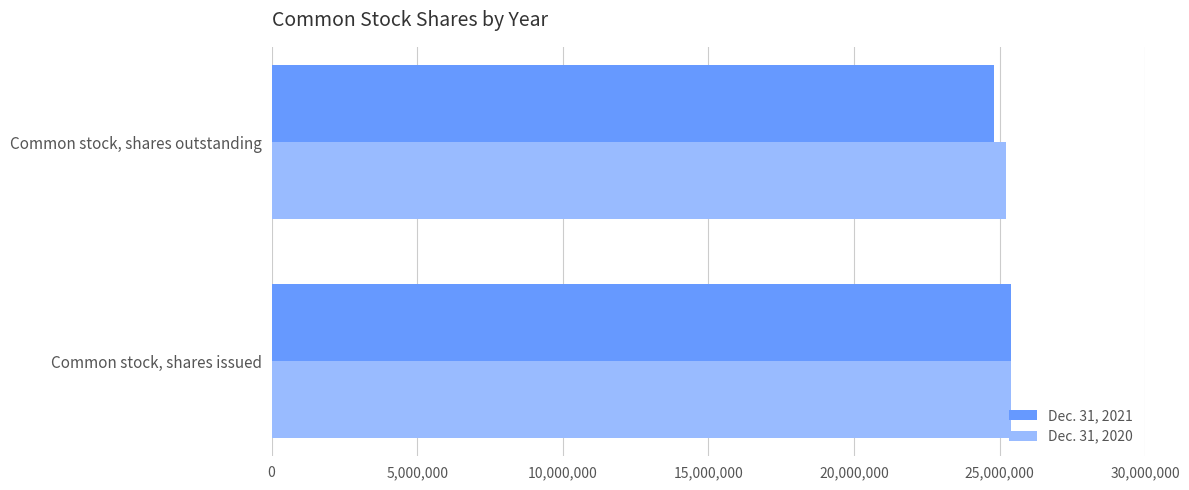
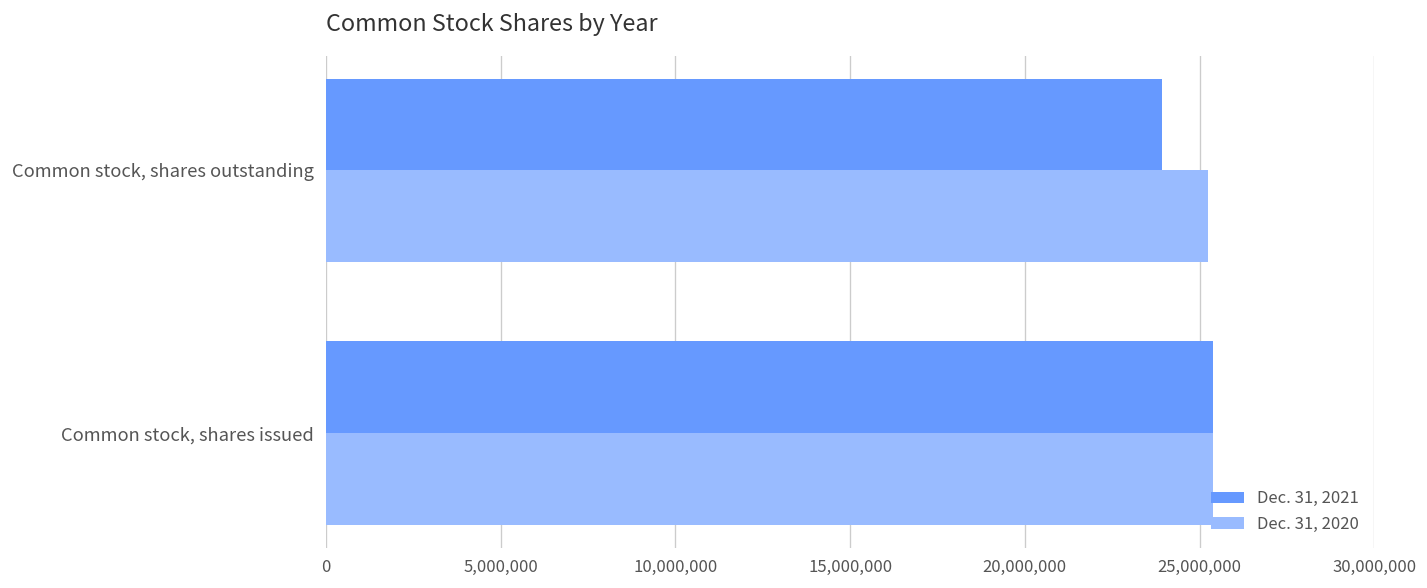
Dec. 31, 2021, Common stock, shares outstanding: 24,800,000 -> 23,900,000
